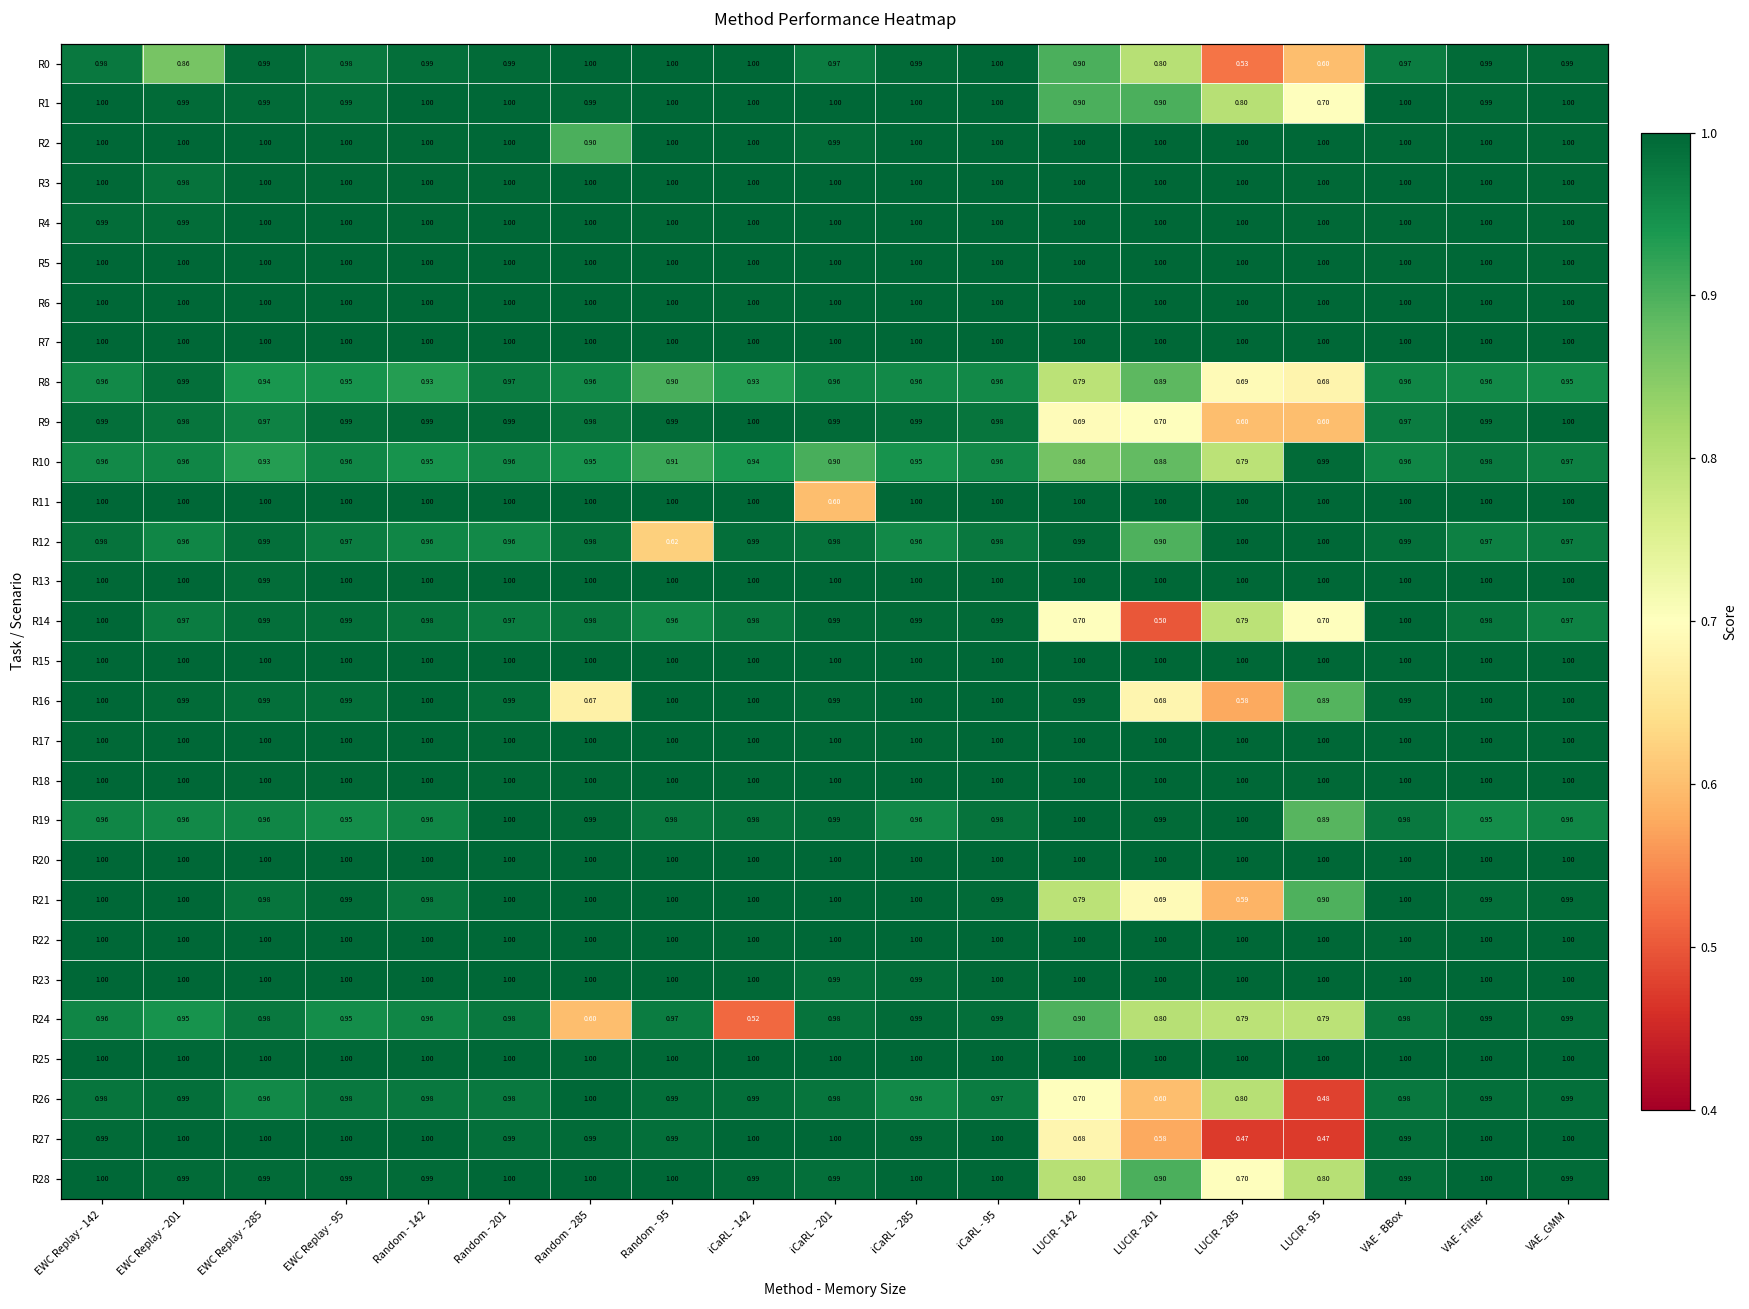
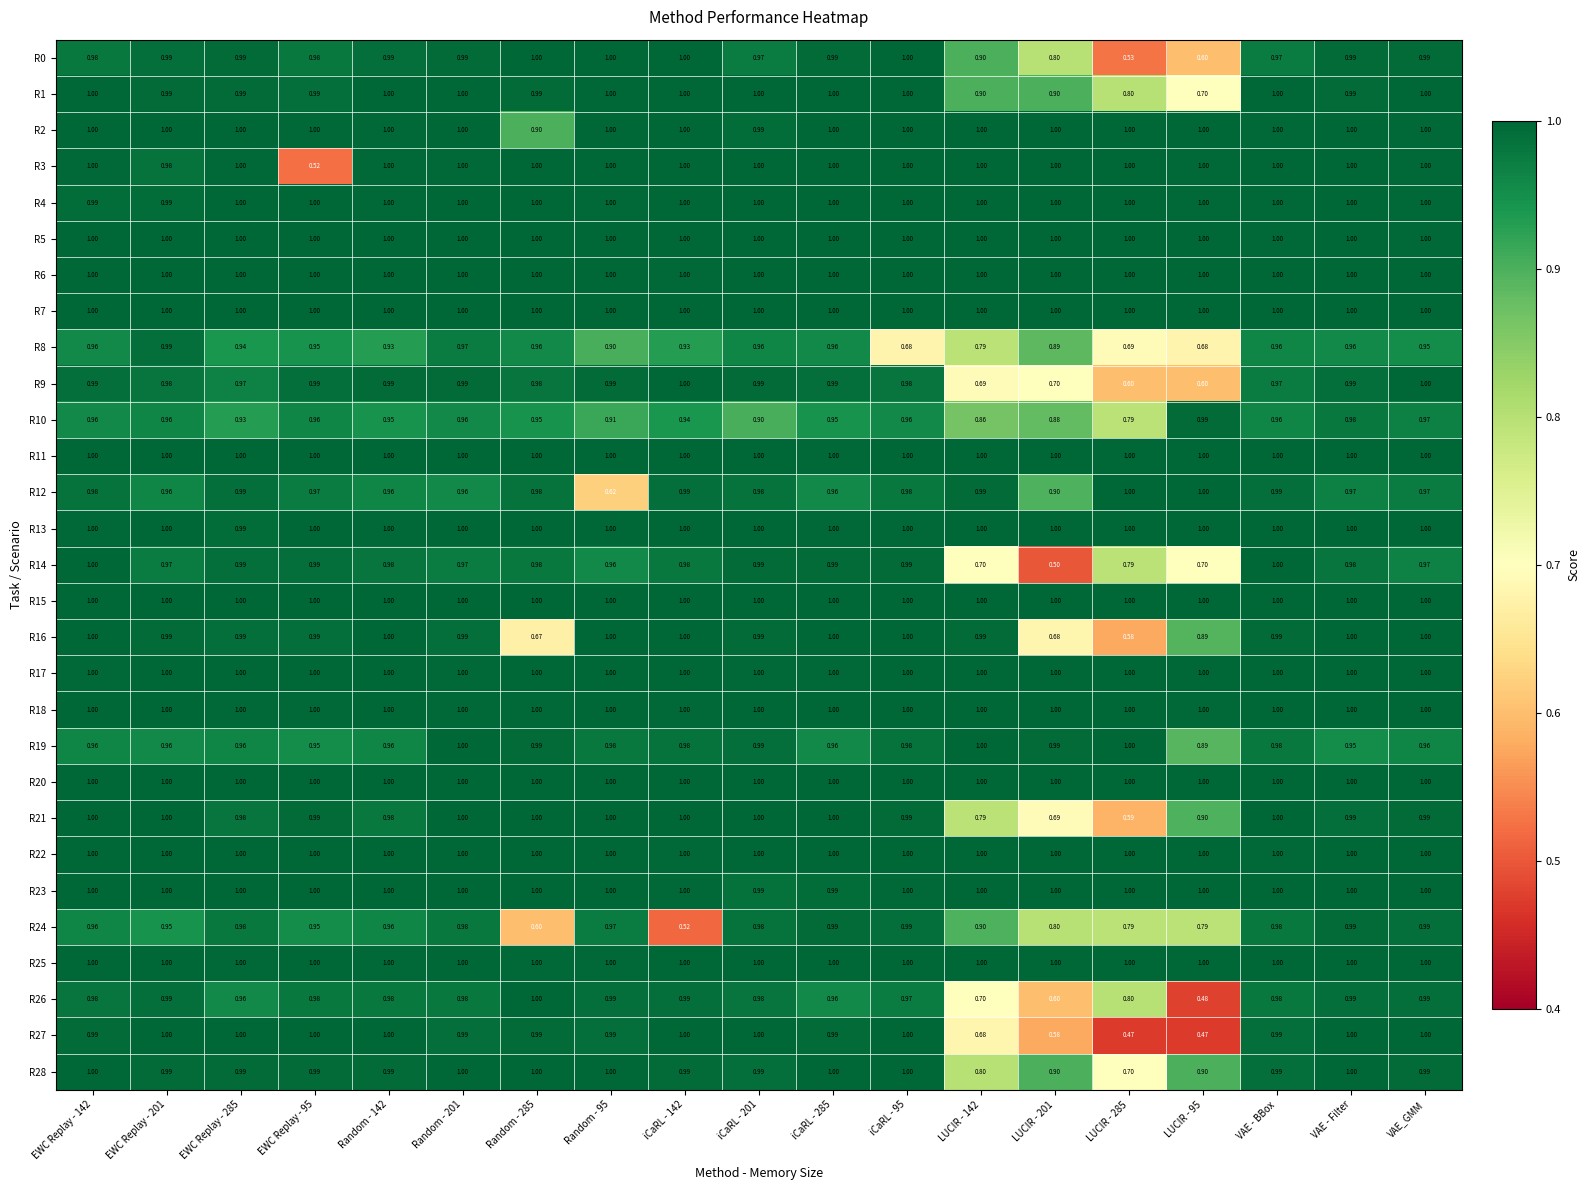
R0, EWC Replay - 201: 0.86 -> 0.99
R3, EWC Replay - 95: 1.00 -> 0.52
R8, iCaRL - 95: 0.96 -> 0.68
R11, iCaRL - 201: 0.60 -> 1.00
R28, LUCIR - 95: 0.80 -> 0.90
